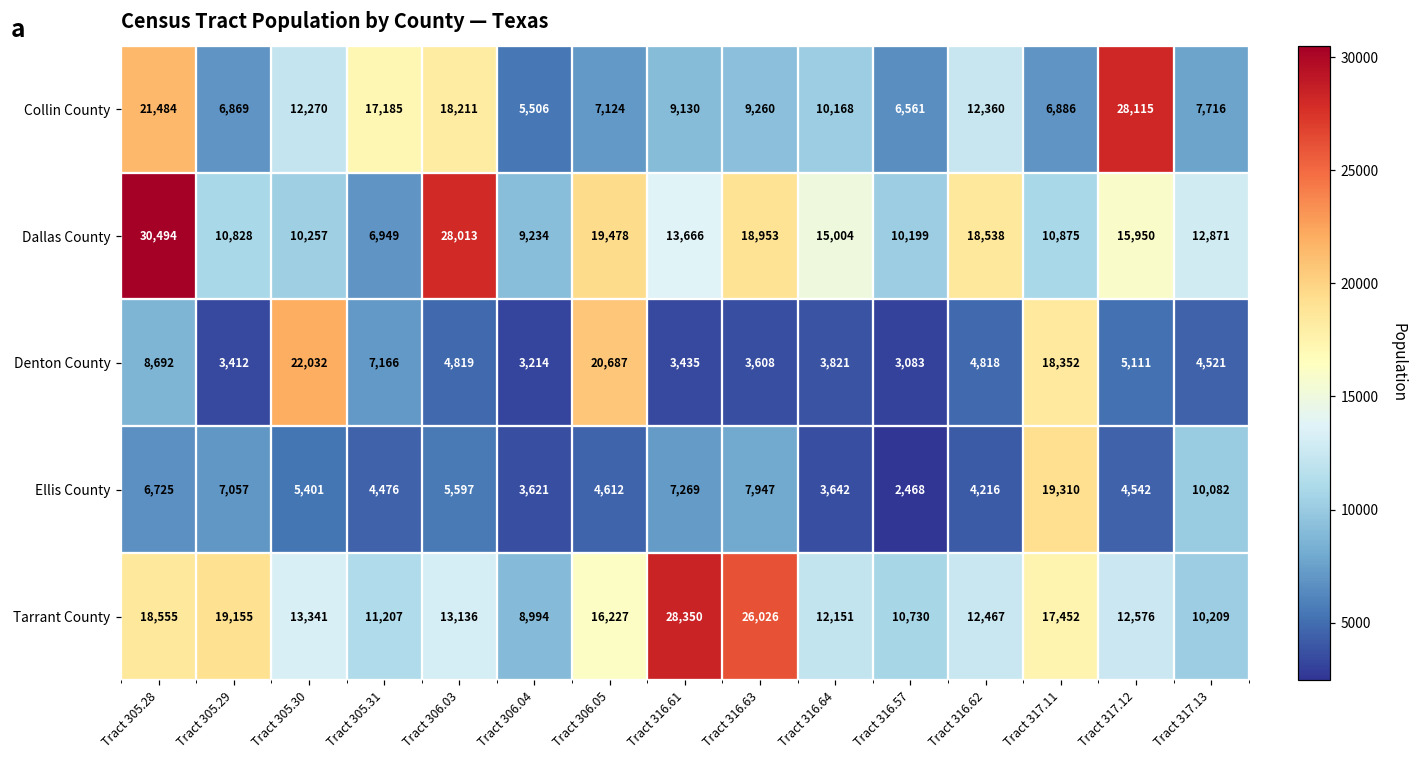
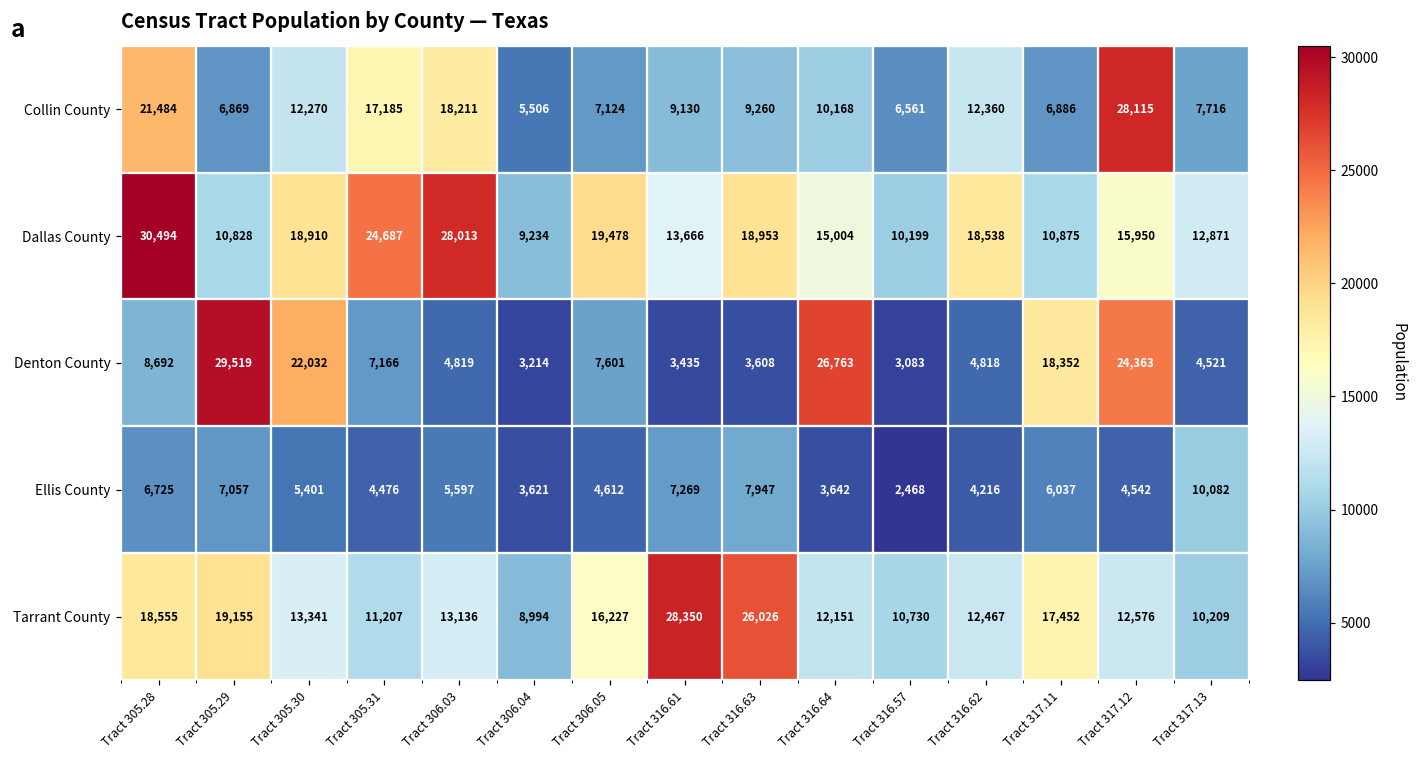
Dallas County, Tract 305.30: 10,257 -> 18,910
Dallas County, Tract 305.31: 6,949 -> 24,687
Denton County, Tract 305.29: 3,412 -> 29,519
Denton County, Tract 306.05: 20,687 -> 7,601
Denton County, Tract 316.64: 3,821 -> 26,763
Denton County, Tract 317.12: 5,111 -> 24,363
Ellis County, Tract 317.11: 19,310 -> 6,037
